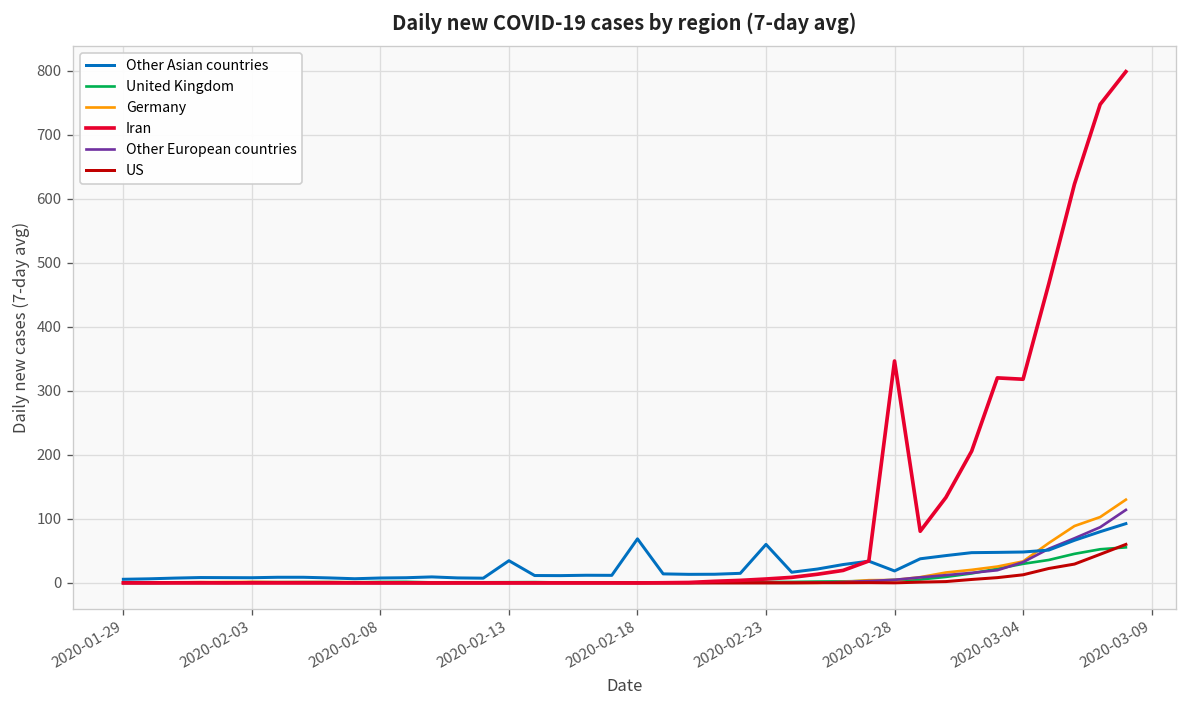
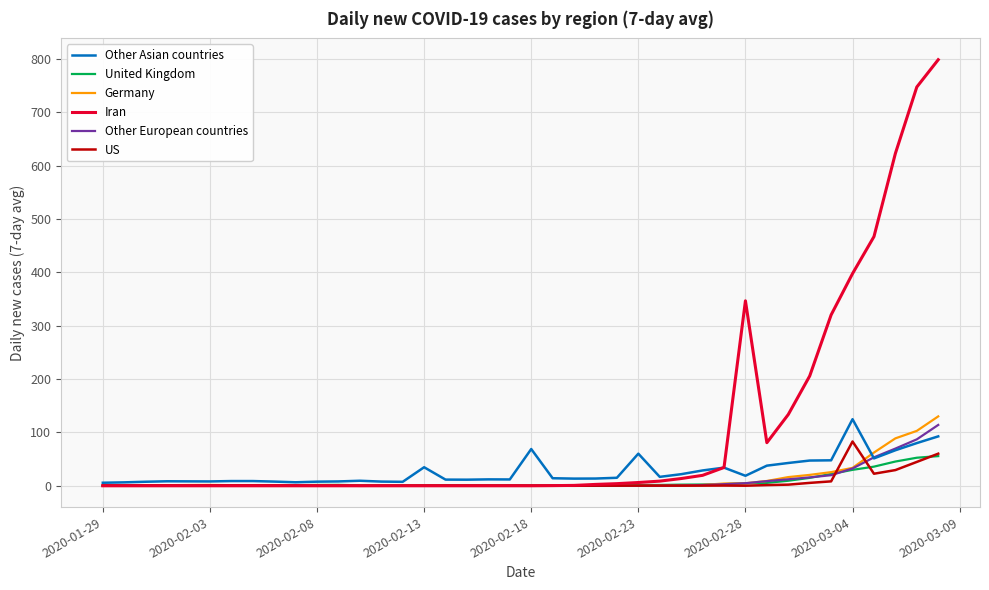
Other Asian countries, 2020-03-04: 50 -> 120
Iran, 2020-03-04: 320 -> 400
US, 2020-03-04: 10 -> 80
